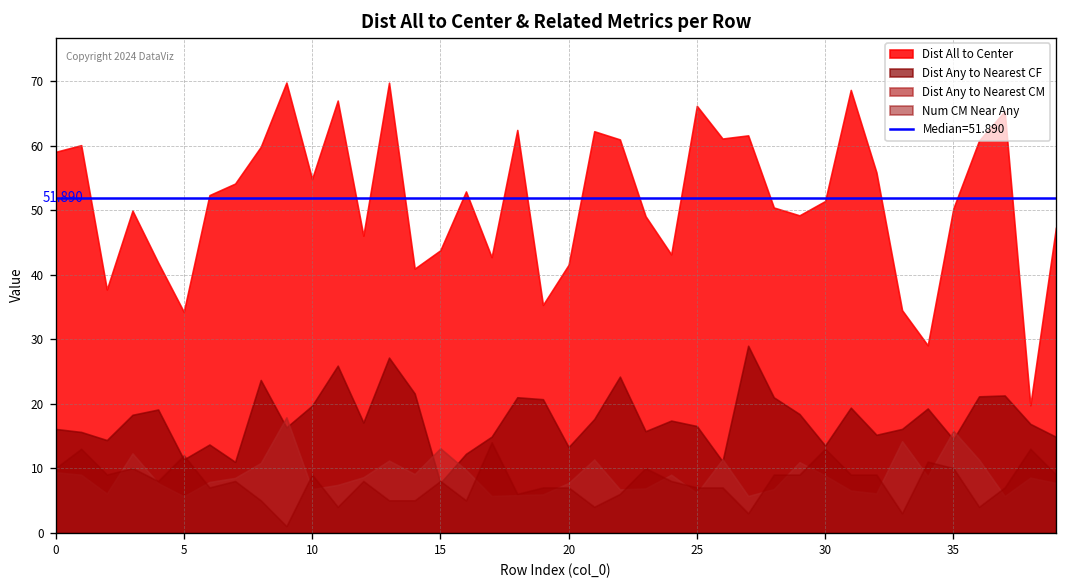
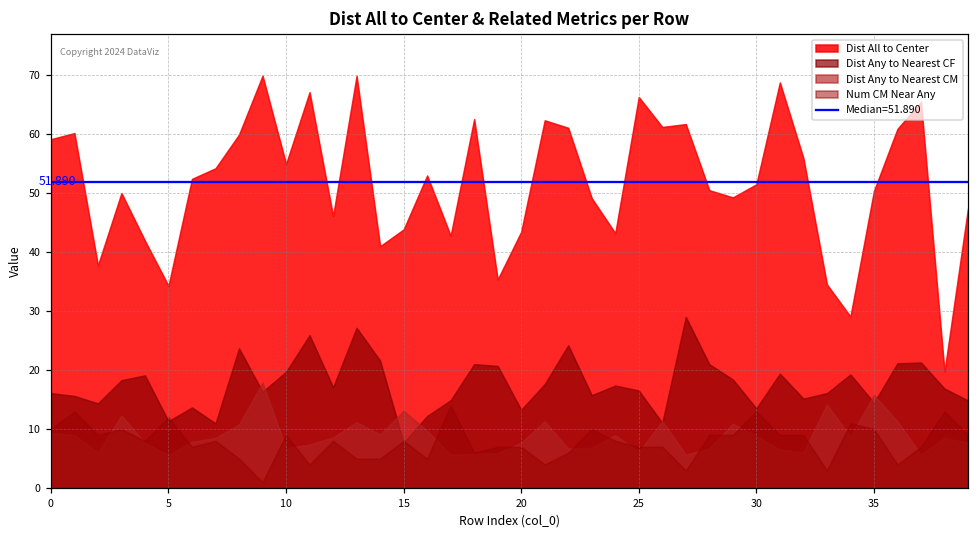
Dist All to Center, 20: 42 -> 43
